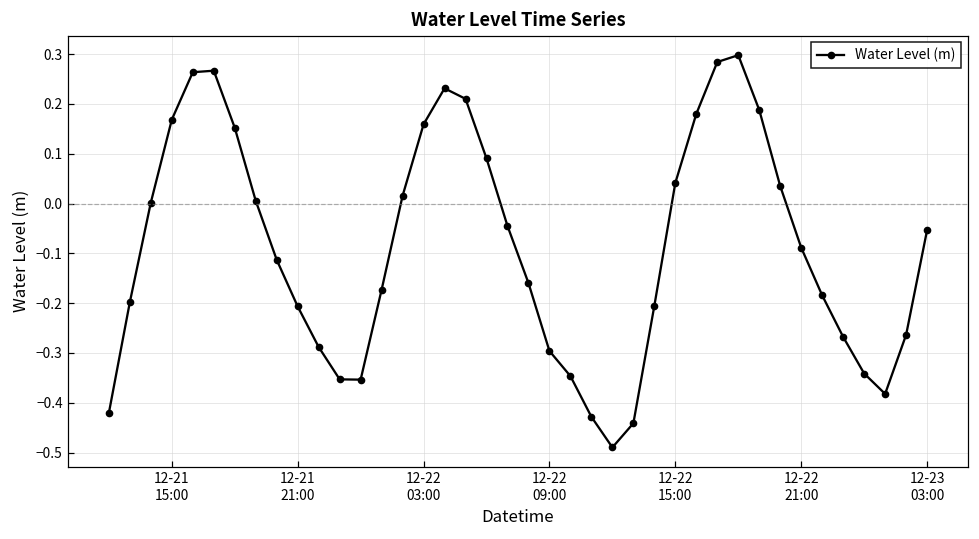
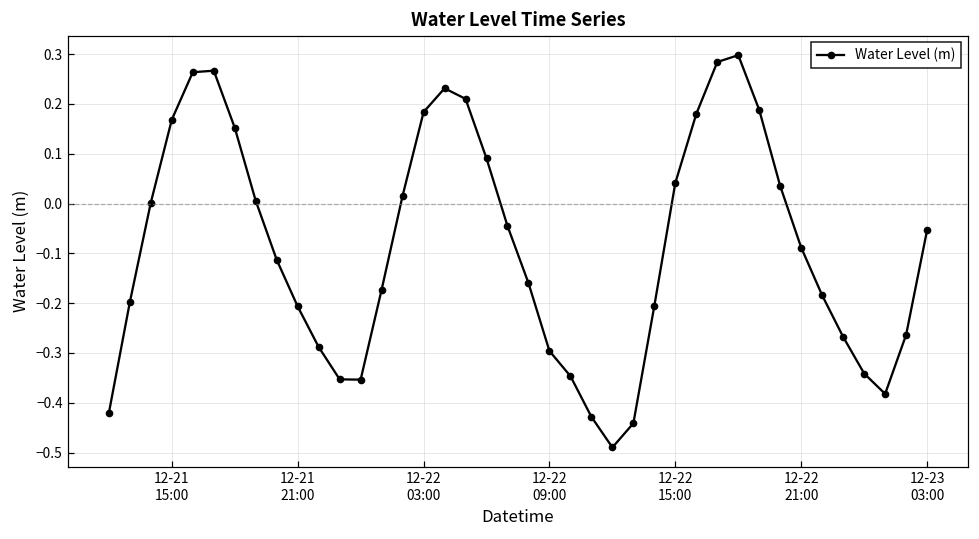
12-22 03:00: 0.16 -> 0.18
